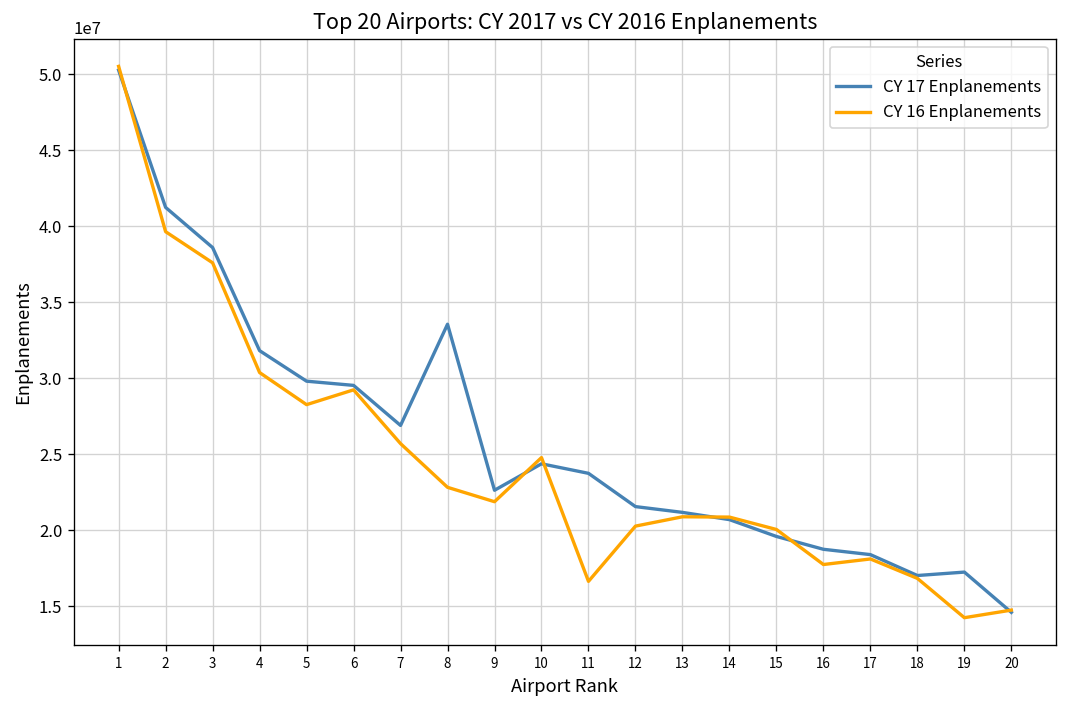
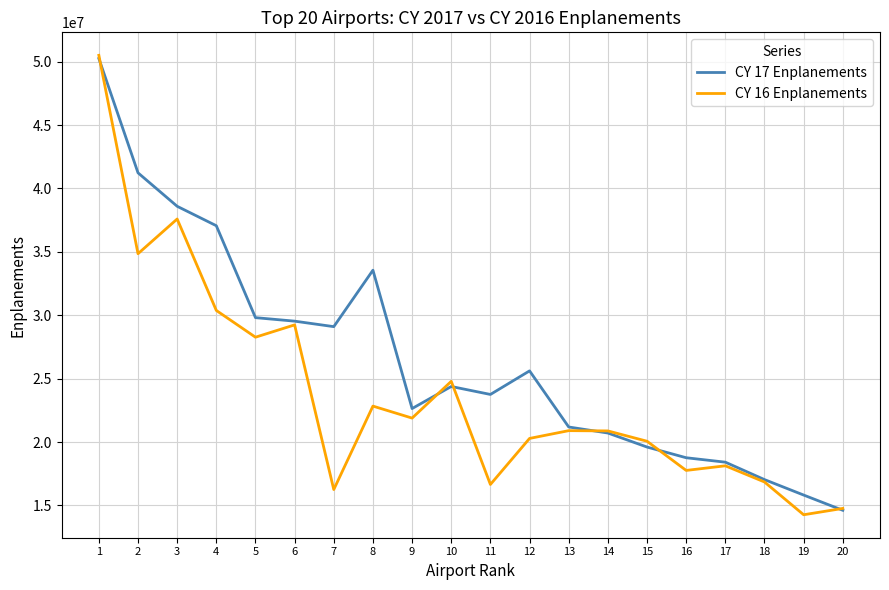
CY 16 Enplanements, 2: 39600000 -> 34900000
CY 17 Enplanements, 4: 31800000 -> 37100000
CY 17 Enplanements, 7: 26900000 -> 29100000
CY 16 Enplanements, 7: 25700000 -> 16300000
CY 17 Enplanements, 12: 21600000 -> 25600000
CY 17 Enplanements, 19: 17300000 -> 15800000
